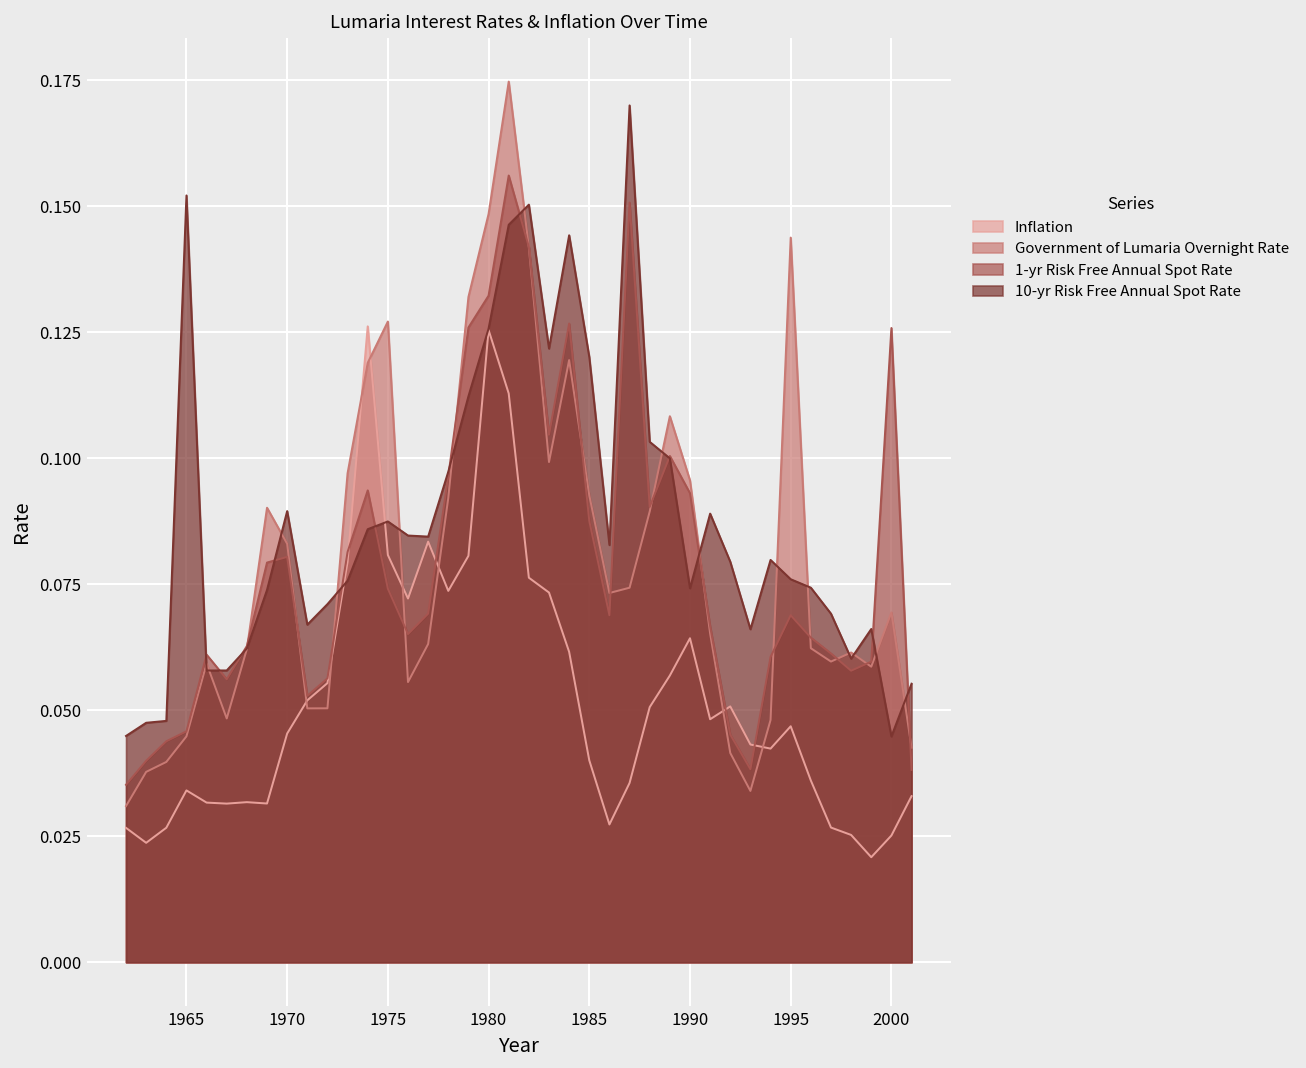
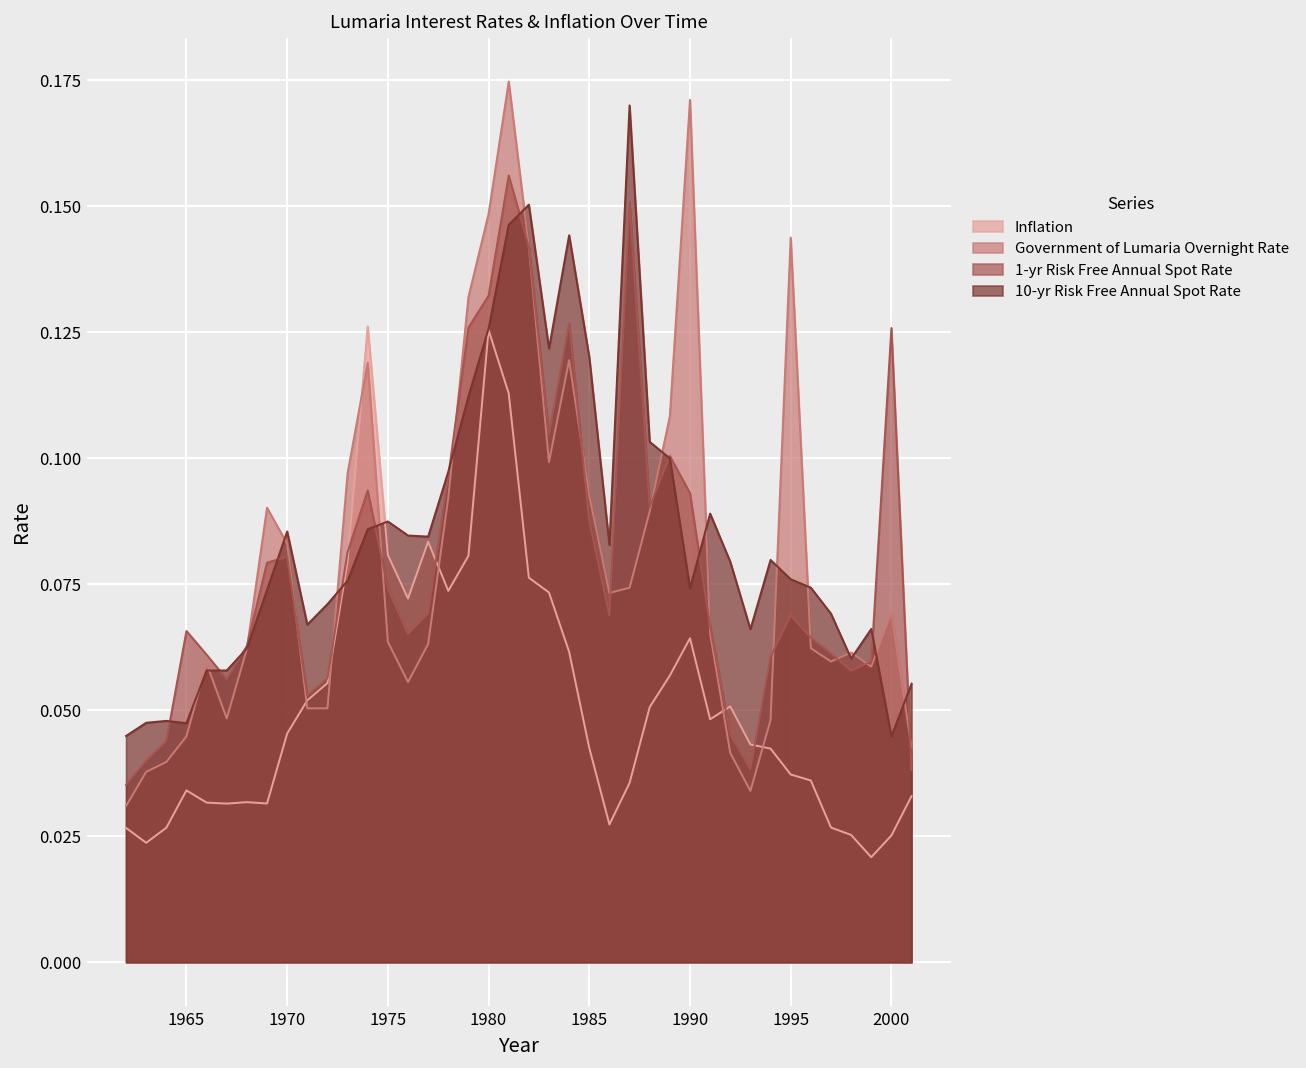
1-yr Risk Free Annual Spot Rate, 1965: 0.046 -> 0.066
10-yr Risk Free Annual Spot Rate, 1965: 0.152 -> 0.047
10-yr Risk Free Annual Spot Rate, 1970: 0.090 -> 0.085
Government of Lumaria Overnight Rate, 1975: 0.127 -> 0.064
Inflation, 1985: 0.040 -> 0.043
Government of Lumaria Overnight Rate, 1990: 0.096 -> 0.171
Inflation, 1995: 0.047 -> 0.037
